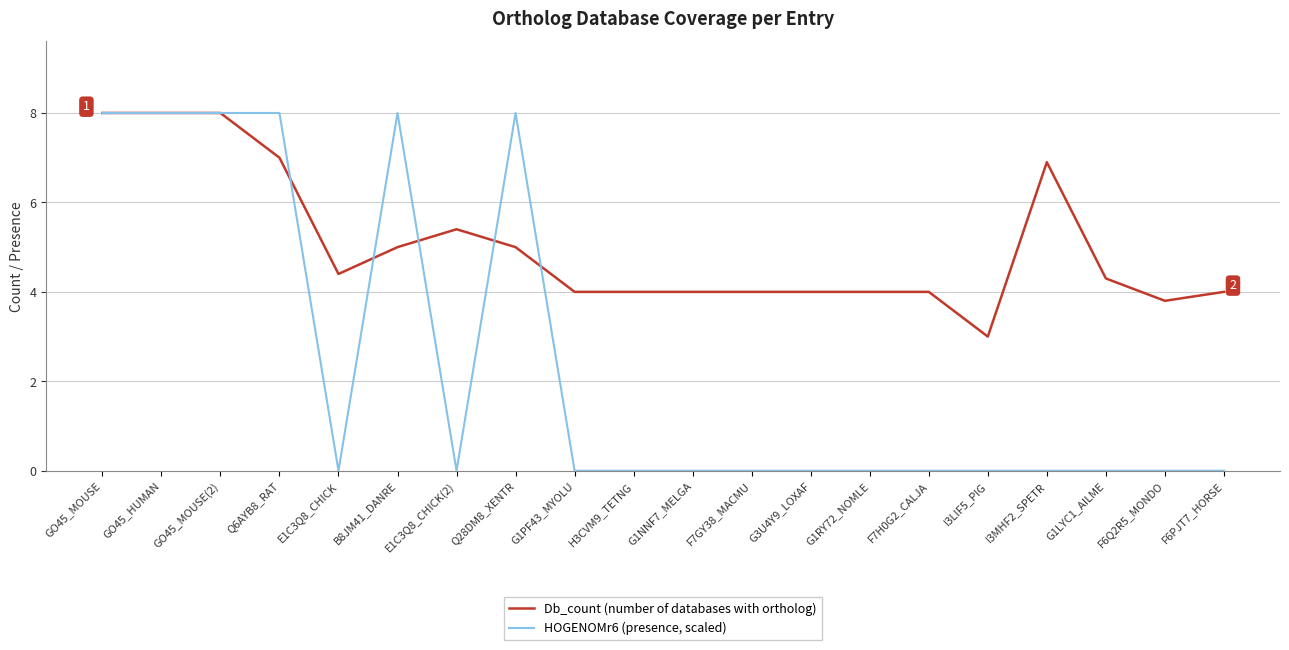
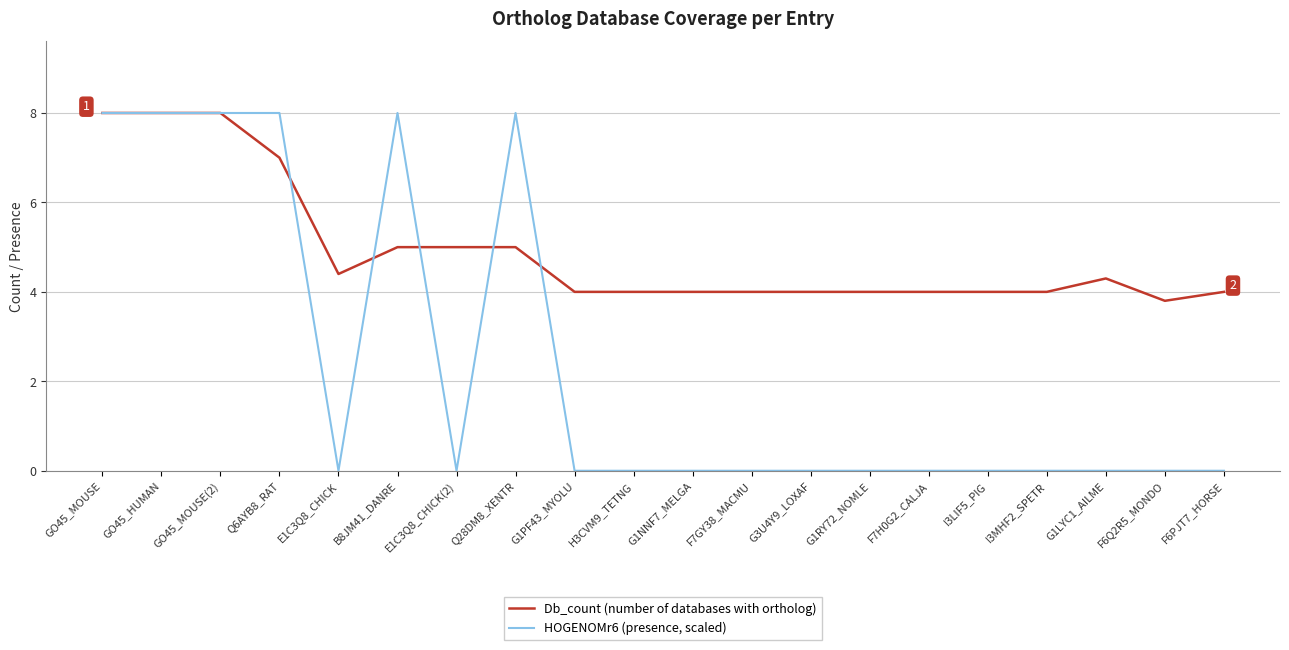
Db_count (number of databases with ortholog), E1C3Q8_CHICK(2): 5.4 -> 5.0
Db_count (number of databases with ortholog), I3LIF5_PIG: 3 -> 4
Db_count (number of databases with ortholog), I3MHF2_SPETR: 6.9 -> 4.0
